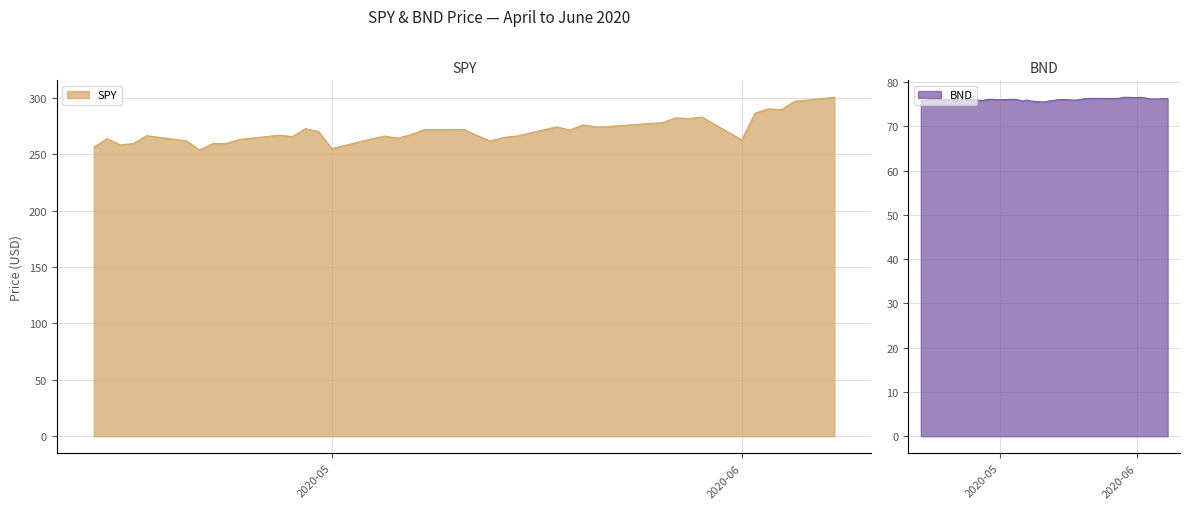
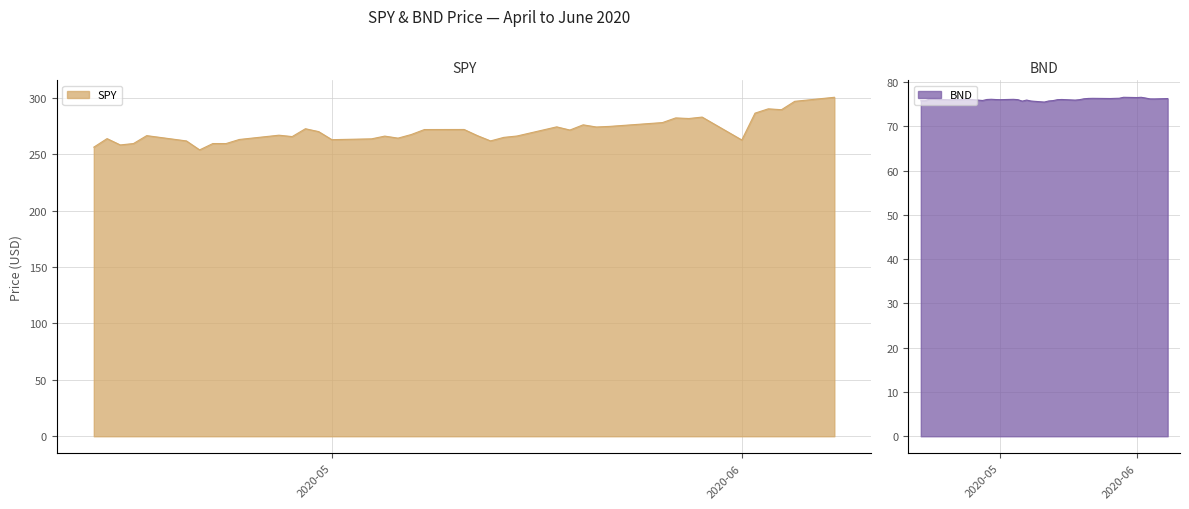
SPY, 2020-05: 255 -> 263
